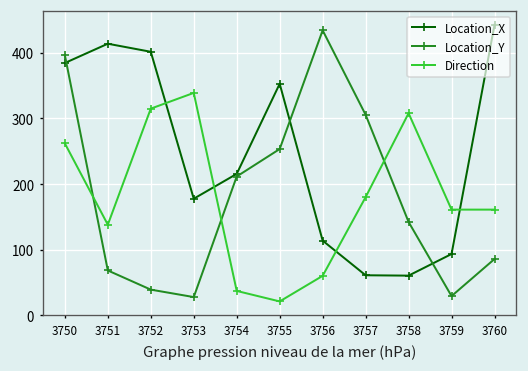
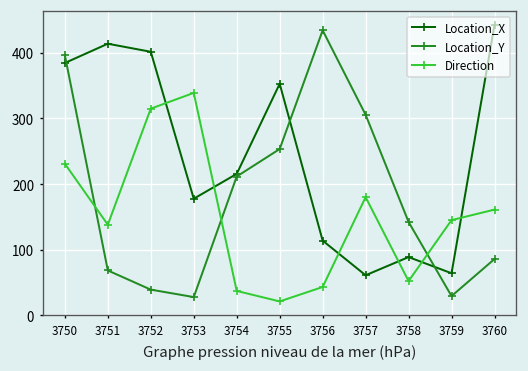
Direction, 3750: 260 -> 230
Direction, 3756: 60 -> 40
Location_X, 3758: 60 -> 90
Direction, 3758: 310 -> 50
Location_X, 3759: 90 -> 60
Direction, 3759: 160 -> 150
